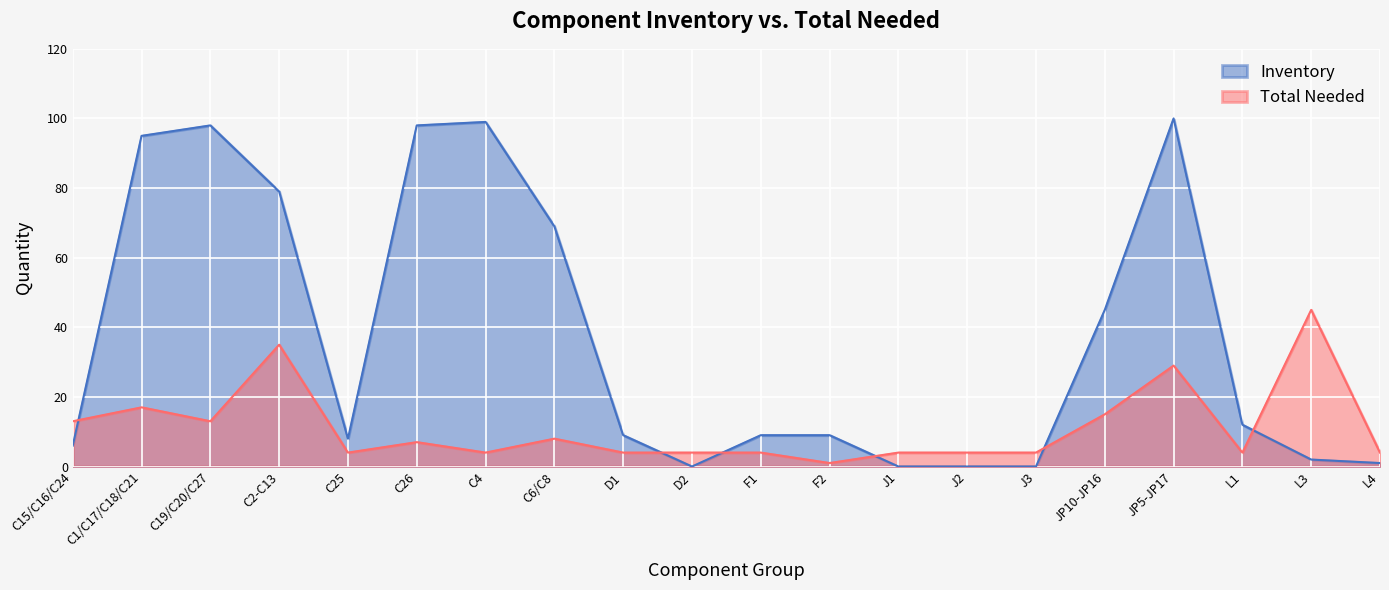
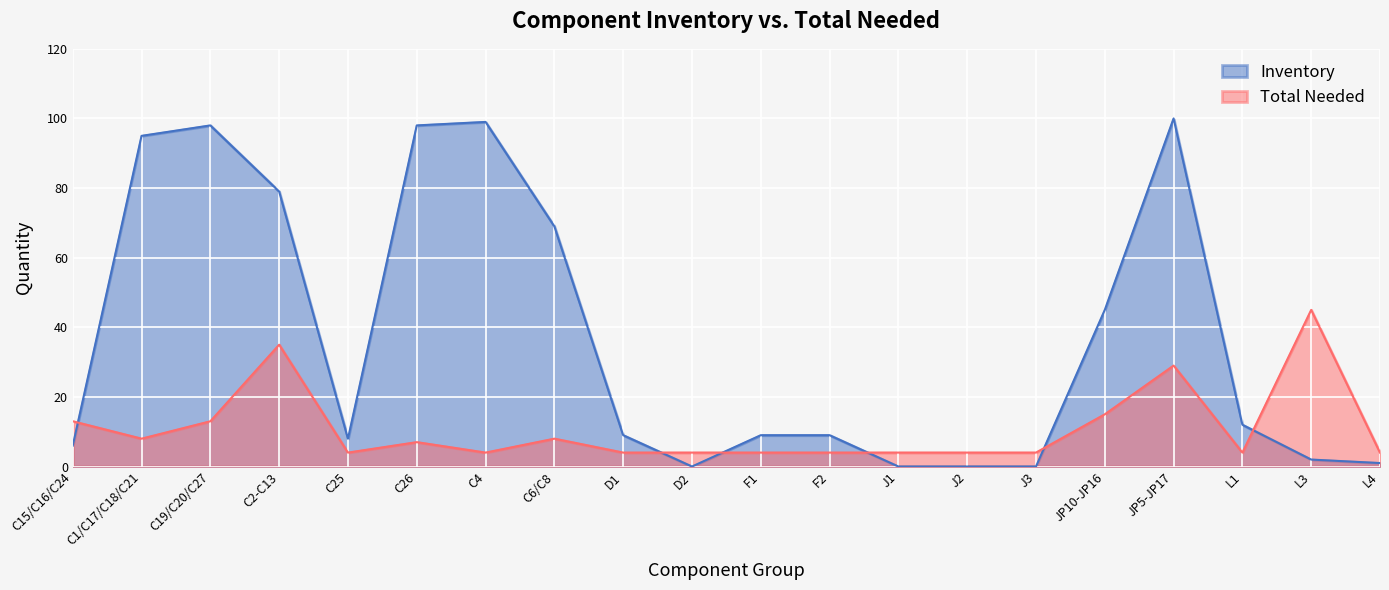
Total Needed, C1/C17/C18/C21: 17 -> 8
Total Needed, F2: 1 -> 4
